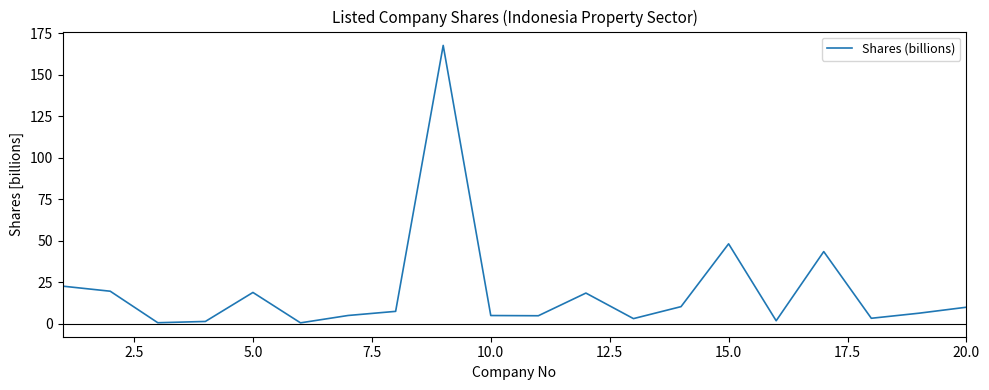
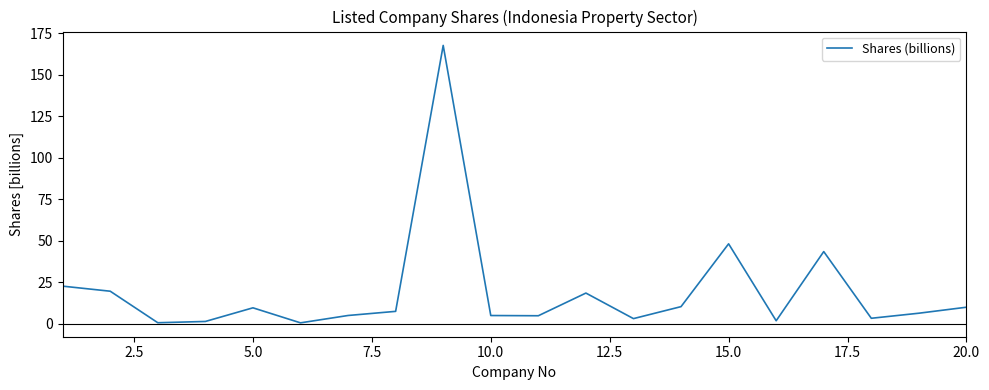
5.0: 19 -> 10
